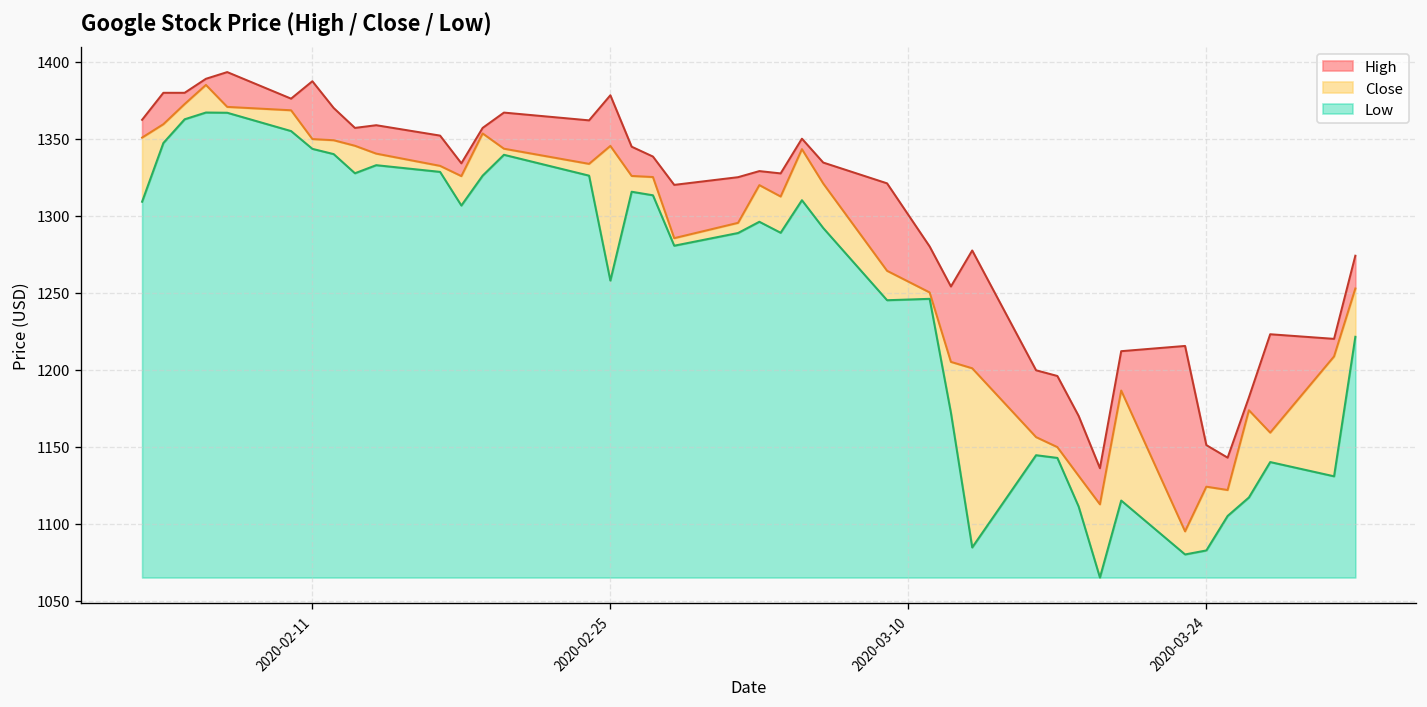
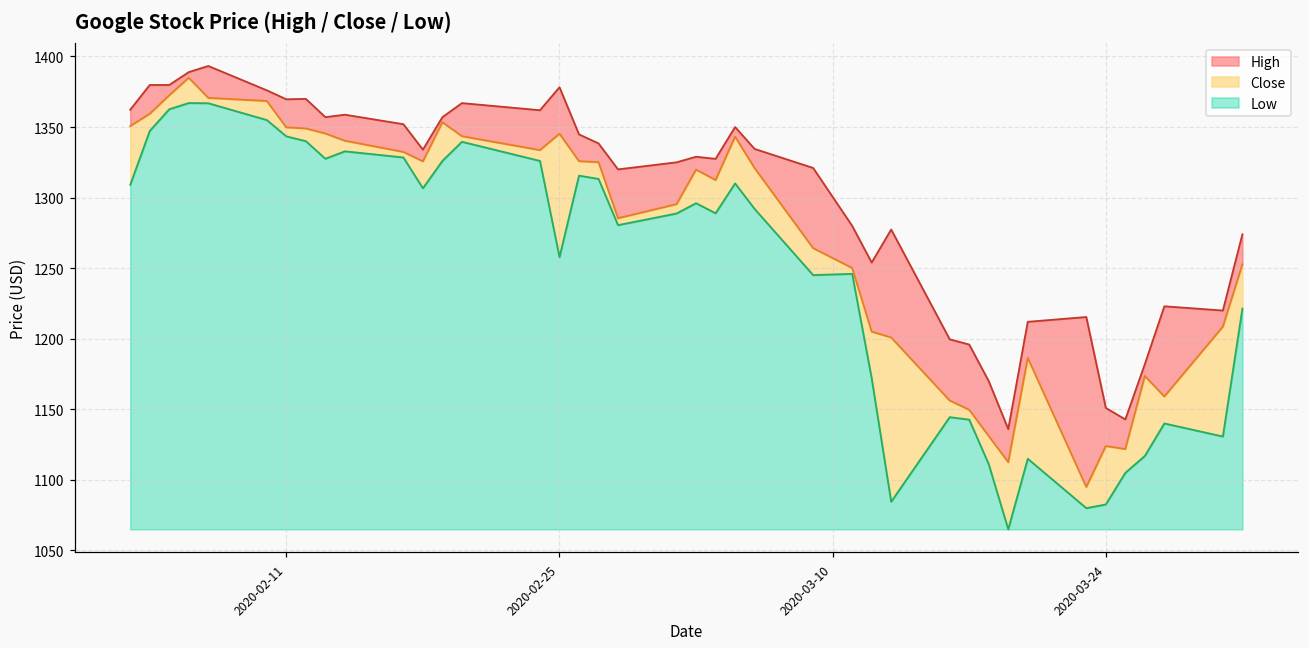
High, 2020-02-11: 1387 -> 1370
